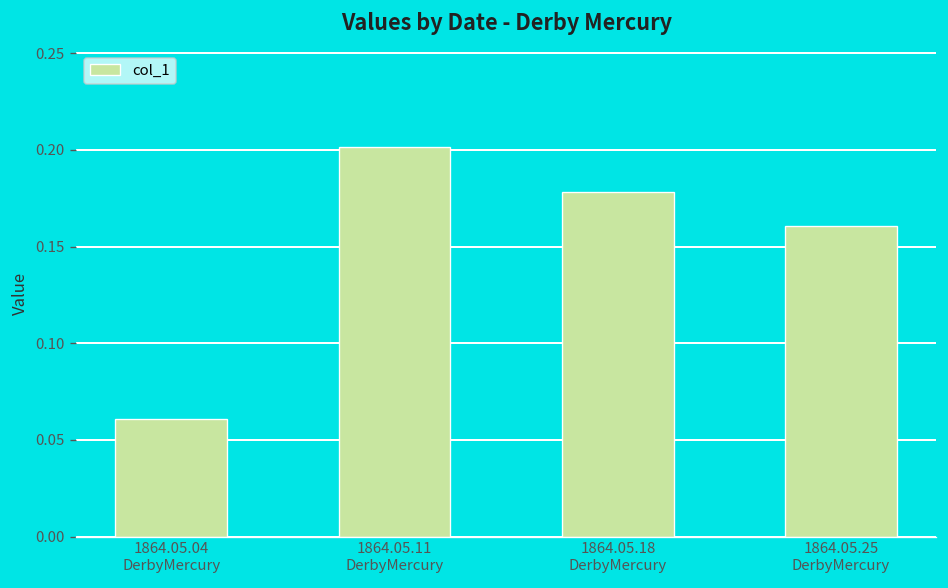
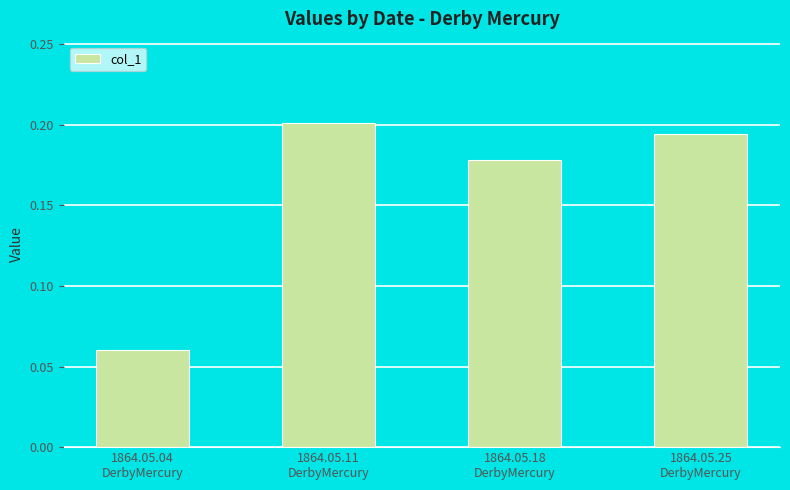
1864.05.25 DerbyMercury: 0.161 -> 0.194
